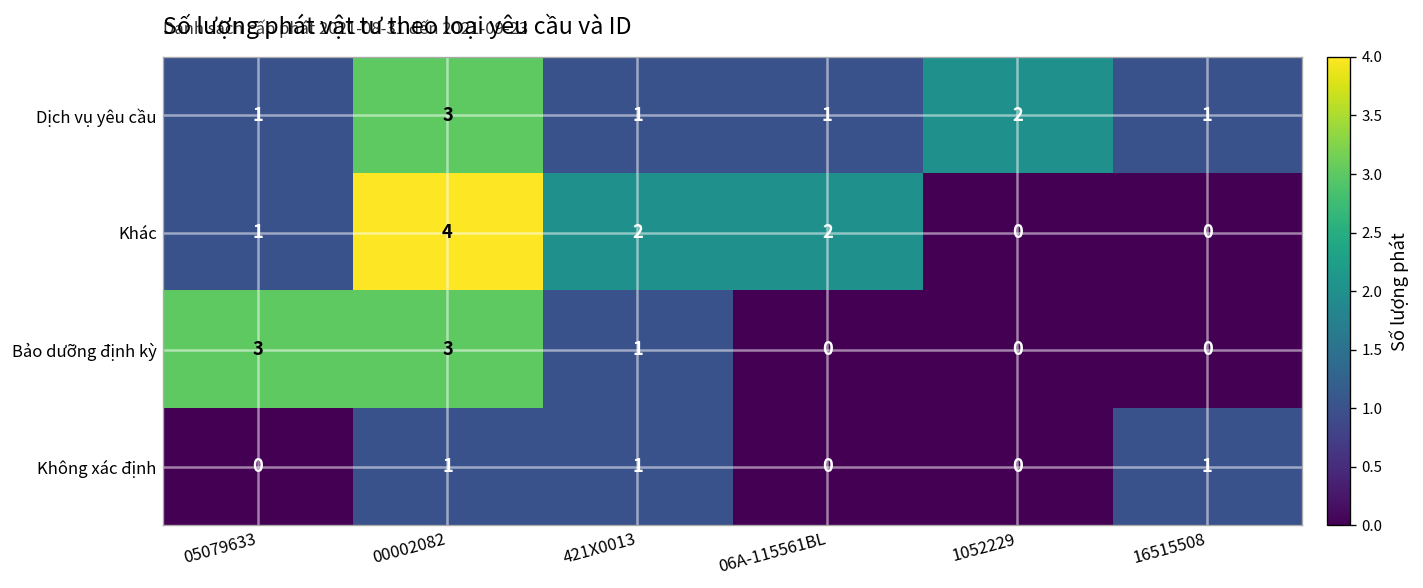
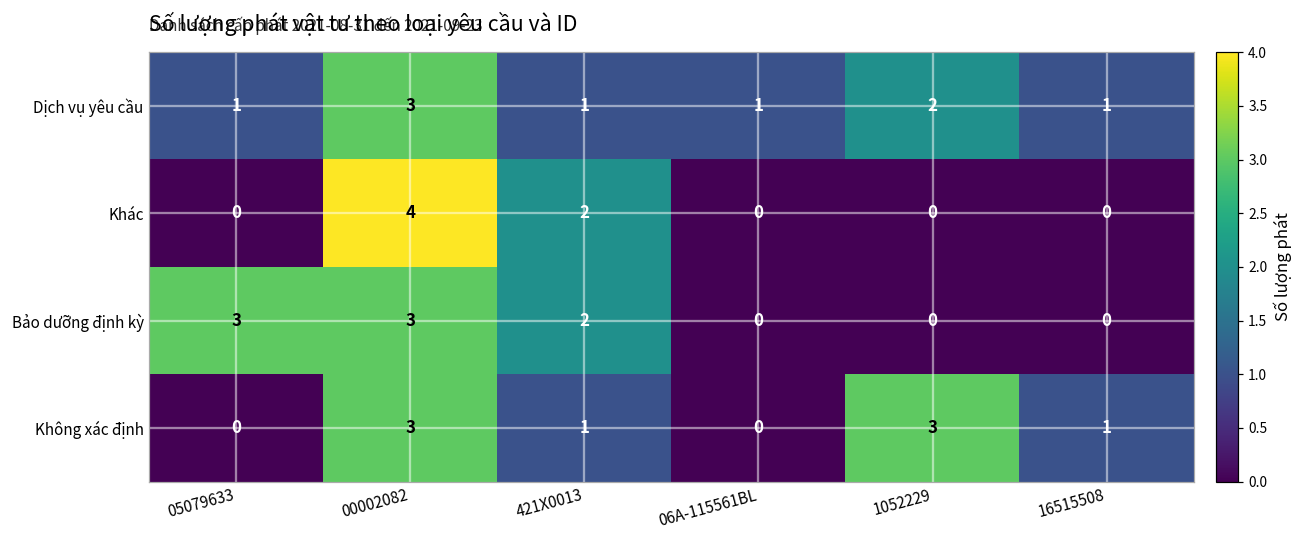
Khác, 05079633: 1 -> 0
Khác, 06A-115561BL: 2 -> 0
Bảo dưỡng định kỳ, 421X0013: 1 -> 2
Không xác định, 00002082: 1 -> 3
Không xác định, 1052229: 0 -> 3
